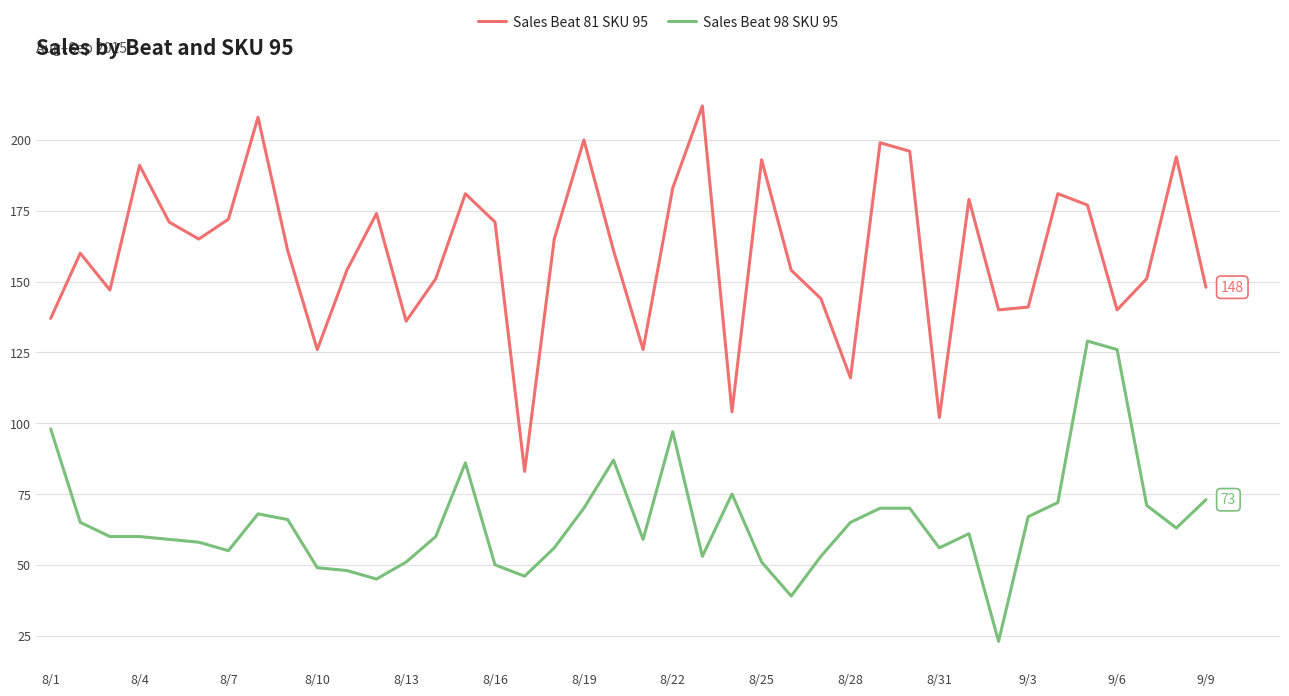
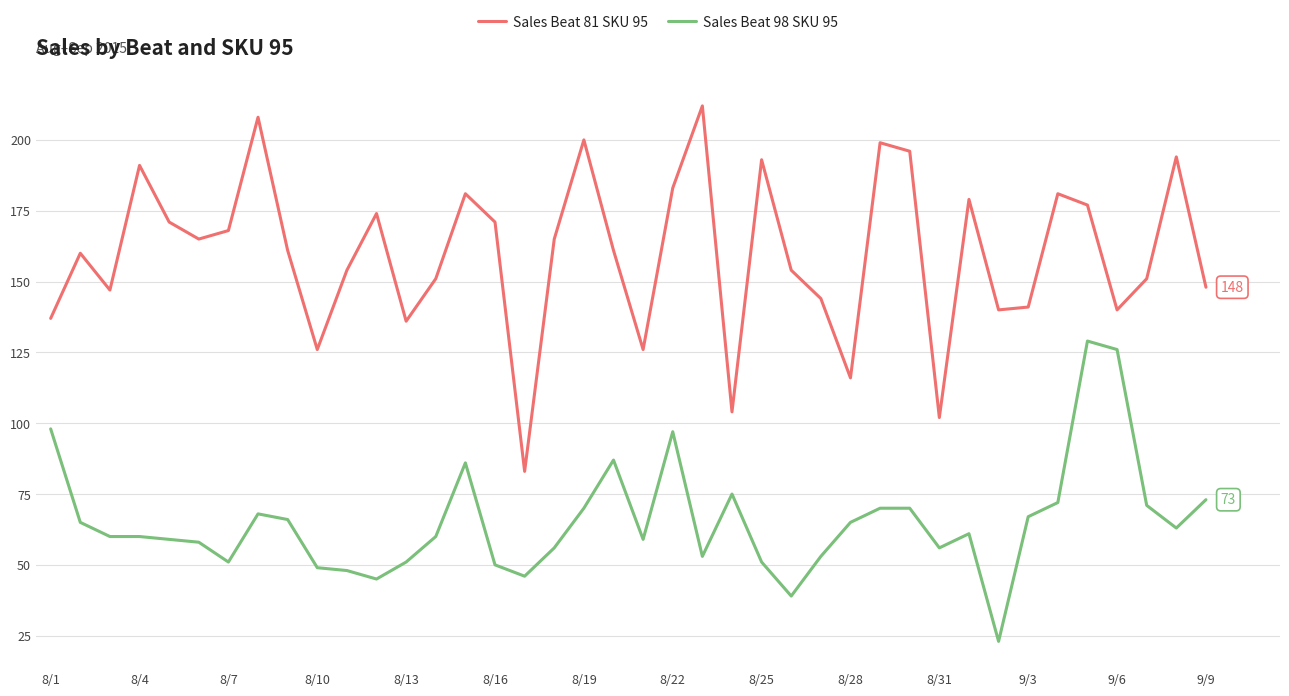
Sales Beat 81 SKU 95, 8/7: 172 -> 168
Sales Beat 98 SKU 95, 8/7: 55 -> 51
